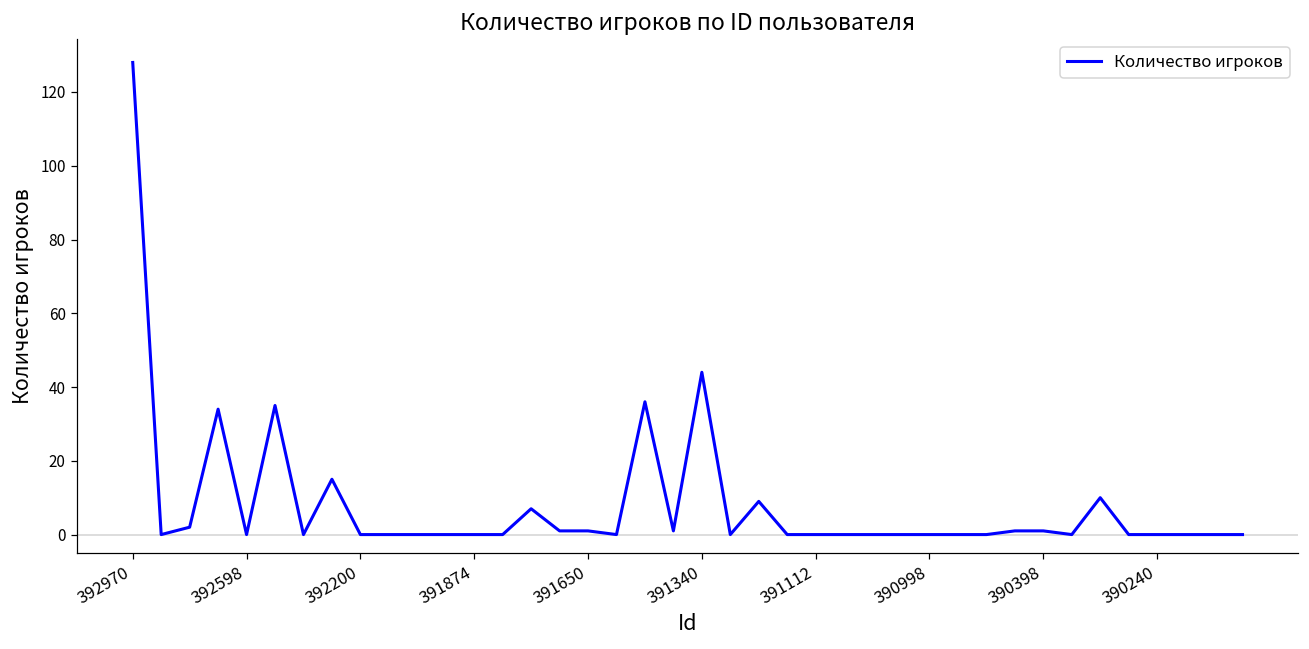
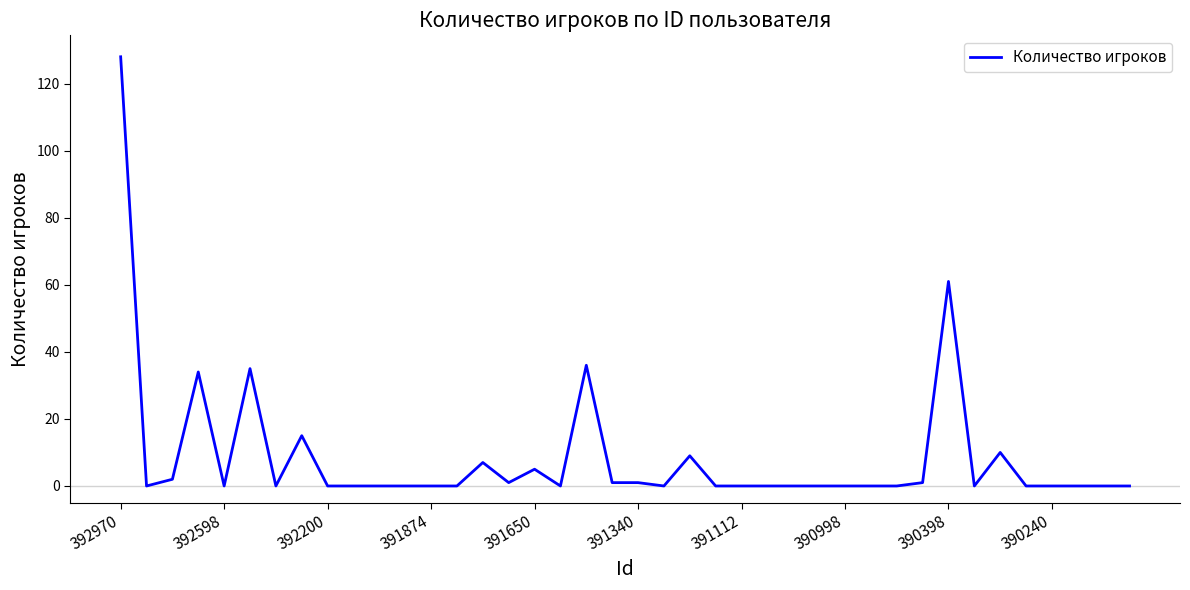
391650: 1 -> 5
391340: 44 -> 1
390398: 1 -> 61
